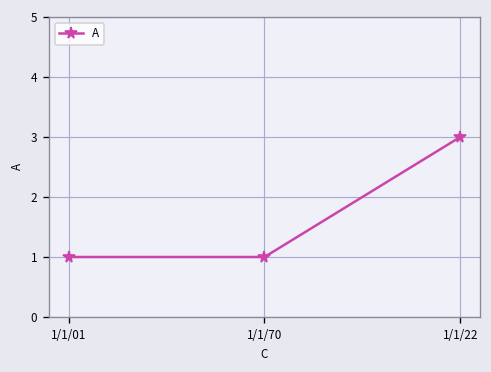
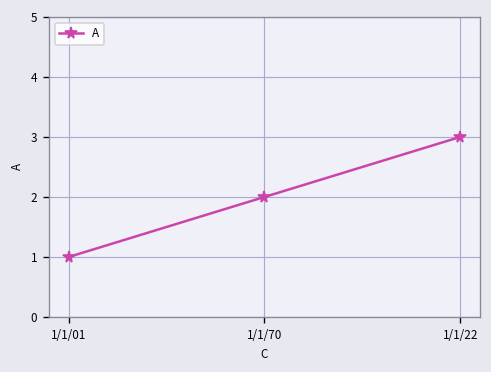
1/1/70: 1 -> 2
